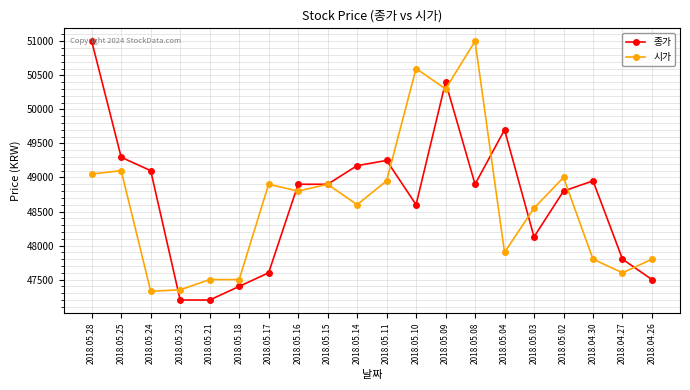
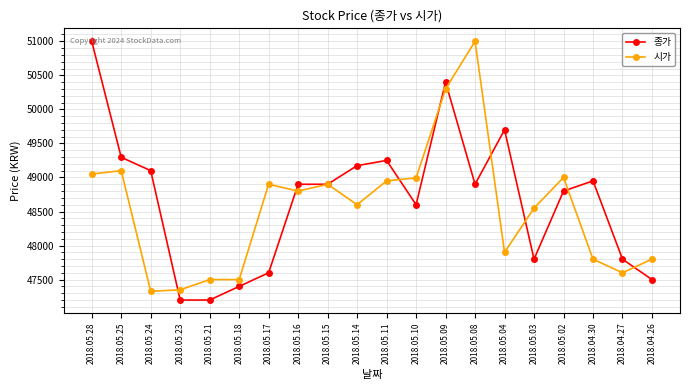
시가, 2018.05.10: 50600 -> 49000
종가, 2018.05.03: 48100 -> 47800
